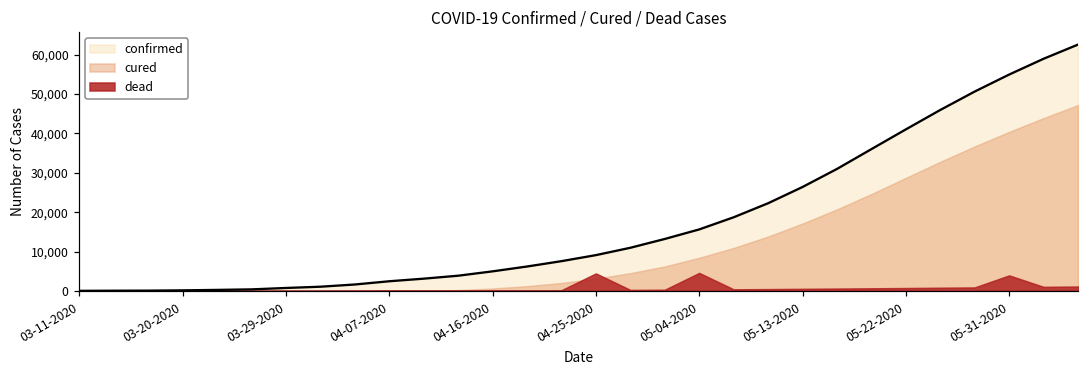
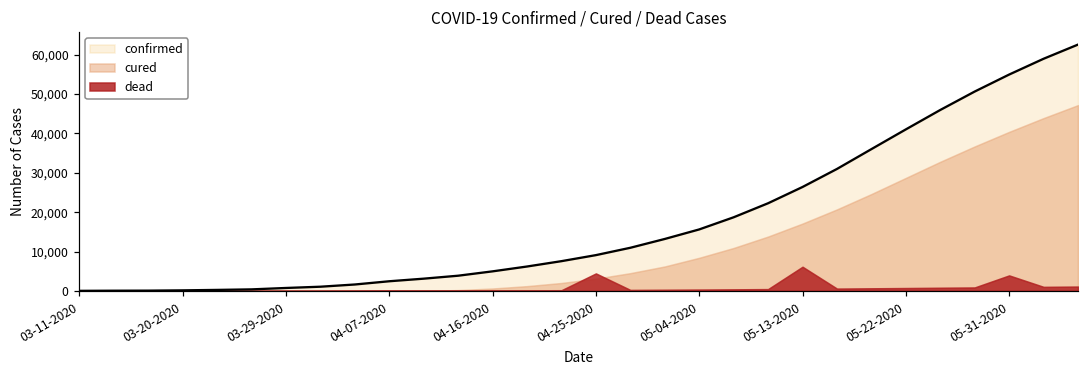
dead, 05-04-2020: 5,000 -> 0
dead, 05-13-2020: 1,000 -> 6,000
